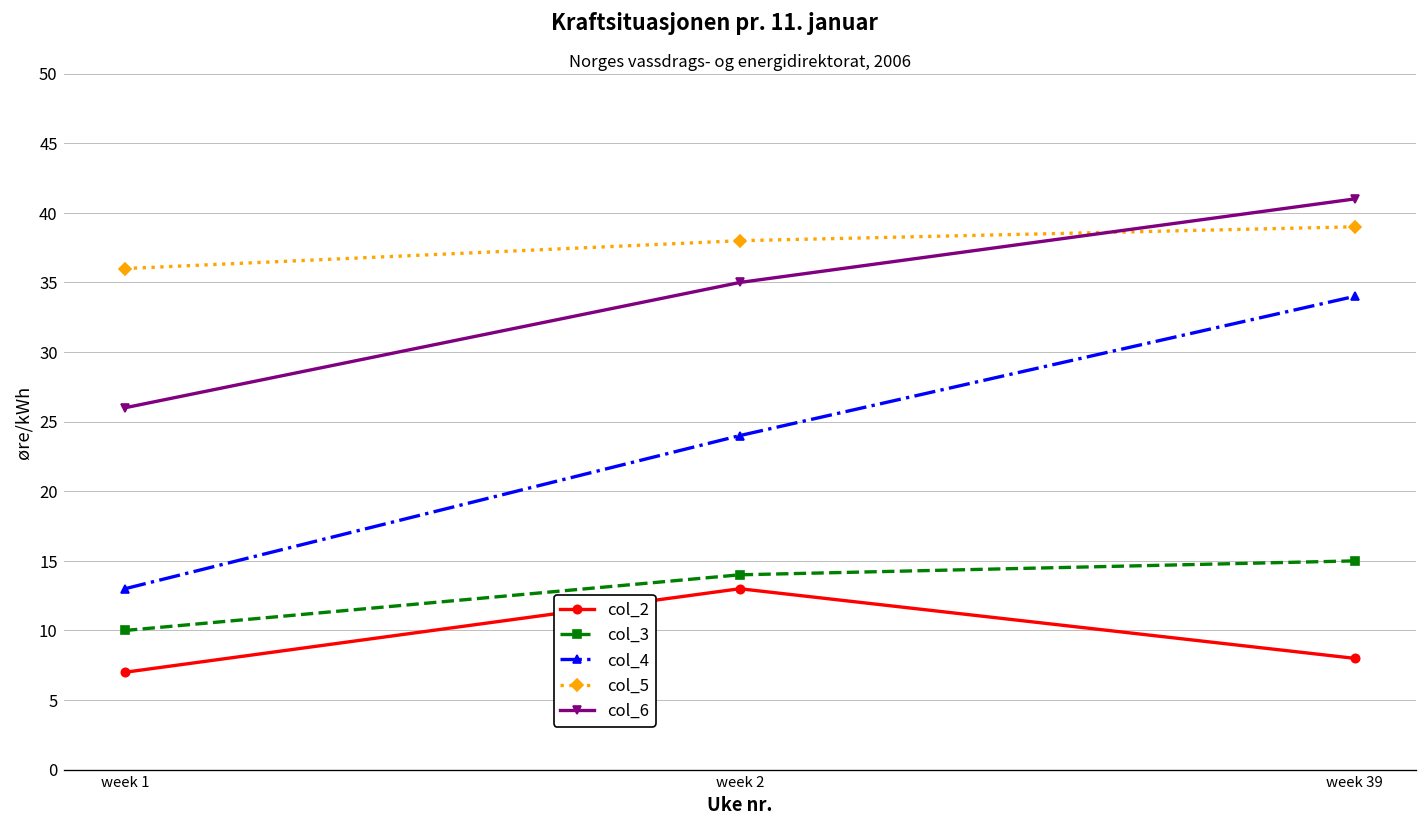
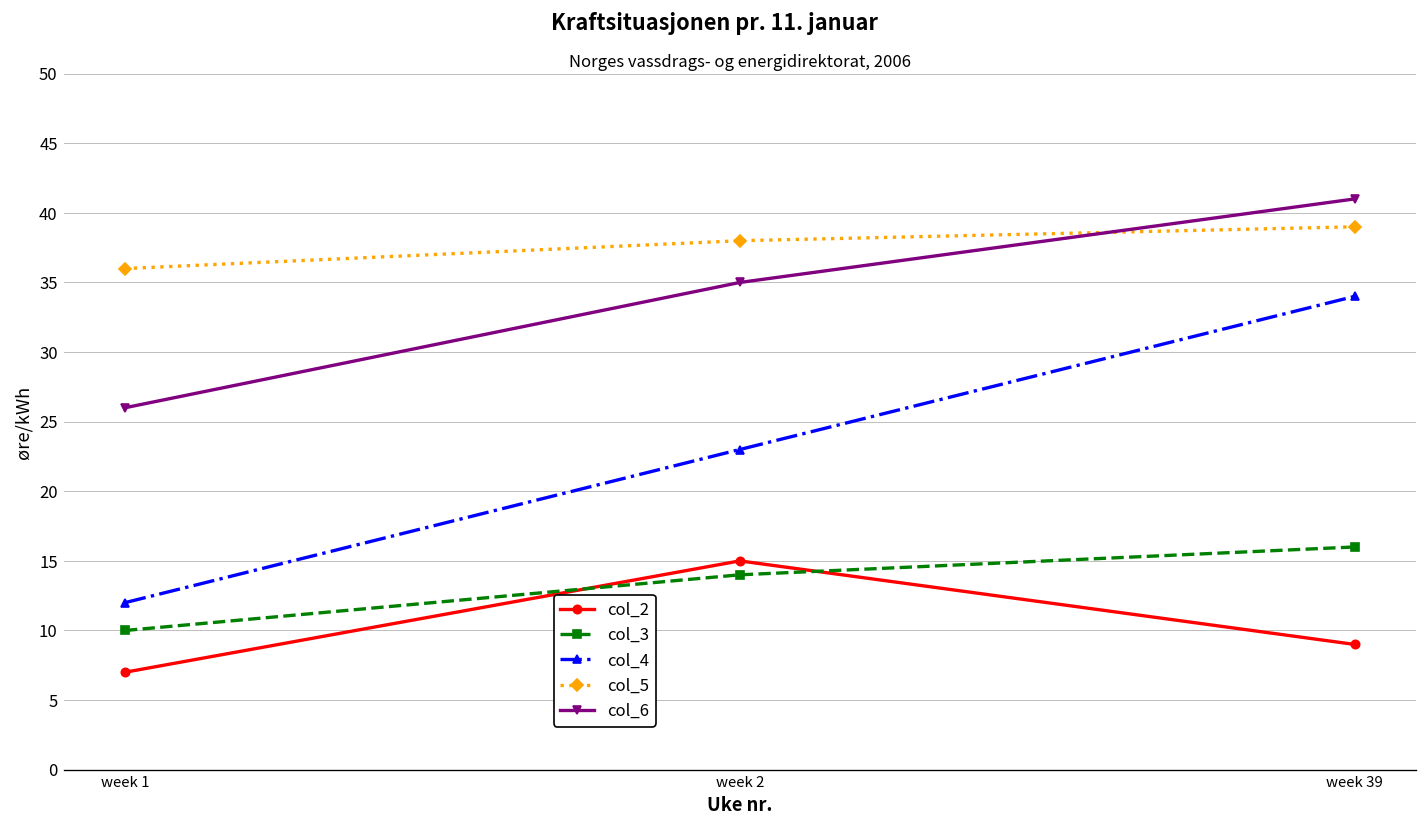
col_4, week 1: 13 -> 12
col_2, week 2: 13 -> 15
col_4, week 2: 24 -> 23
col_2, week 39: 8 -> 9
col_3, week 39: 15 -> 16
